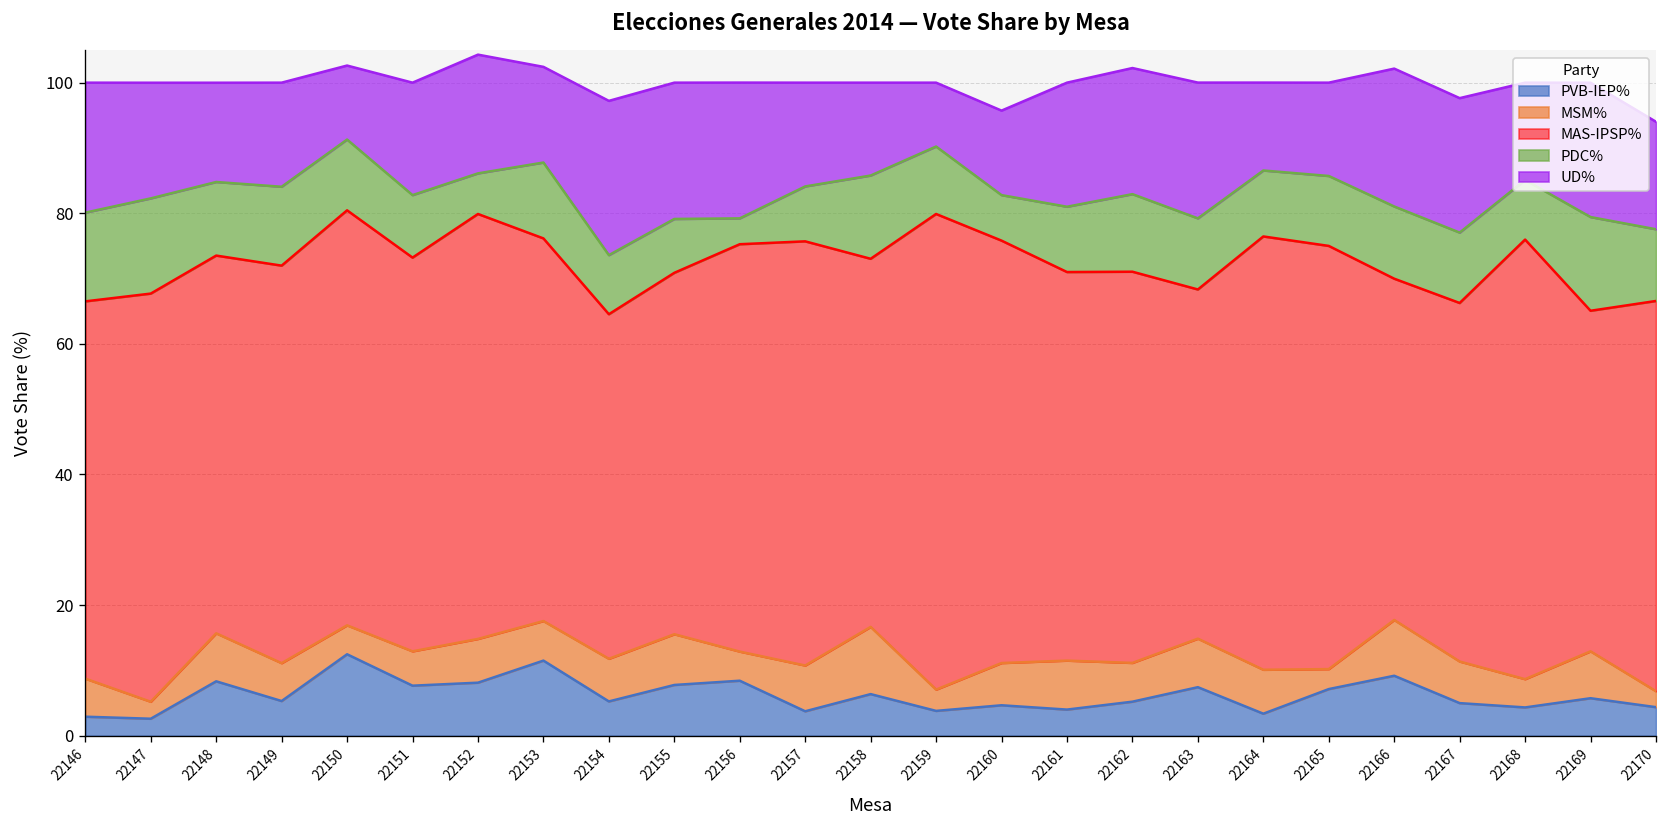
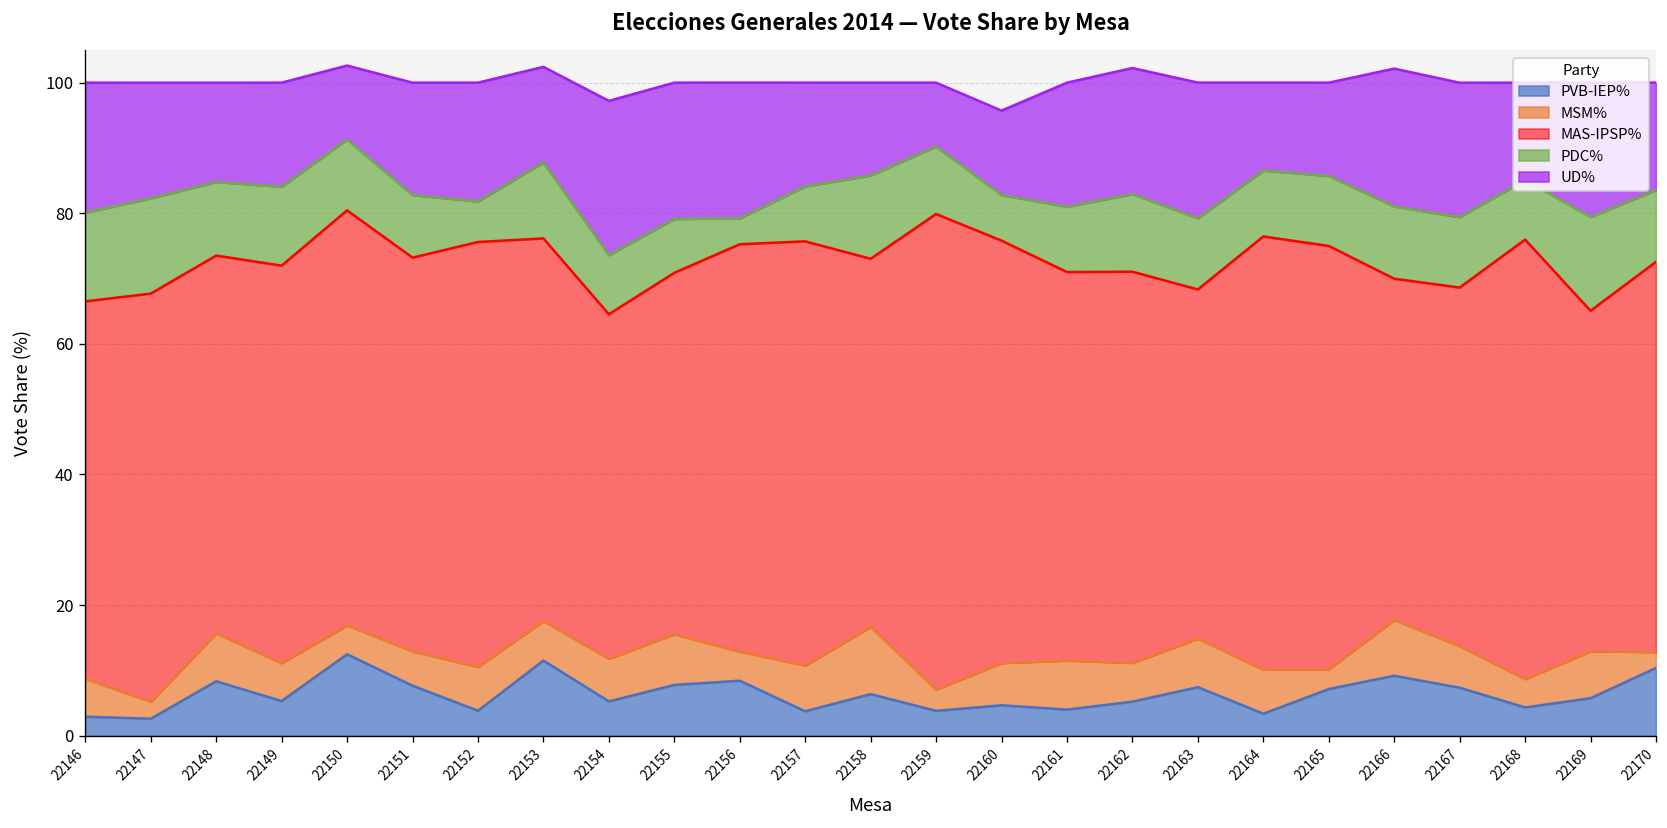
PVB-IEP%, 22152: 8 -> 4
PVB-IEP%, 22167: 5 -> 7
PVB-IEP%, 22170: 4 -> 10
